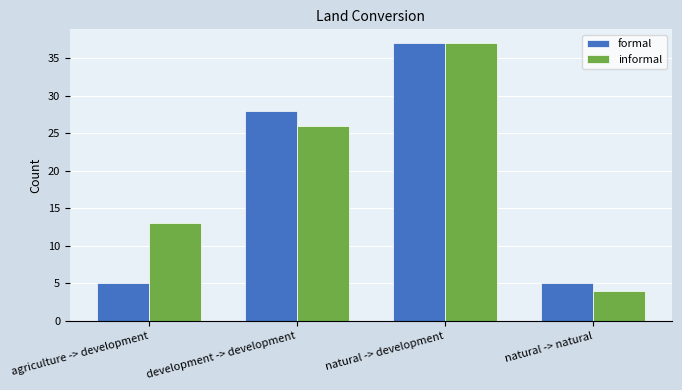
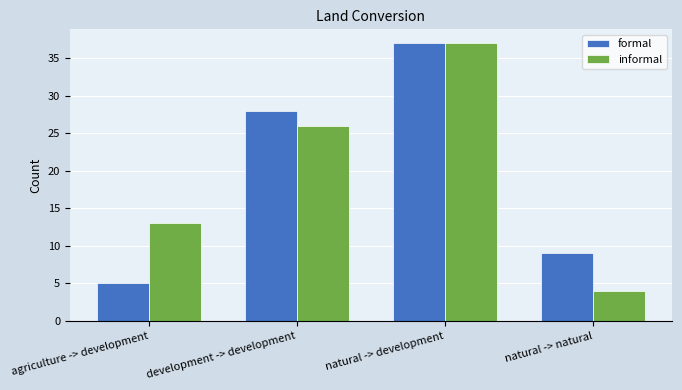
formal, natural -> natural: 5 -> 9
